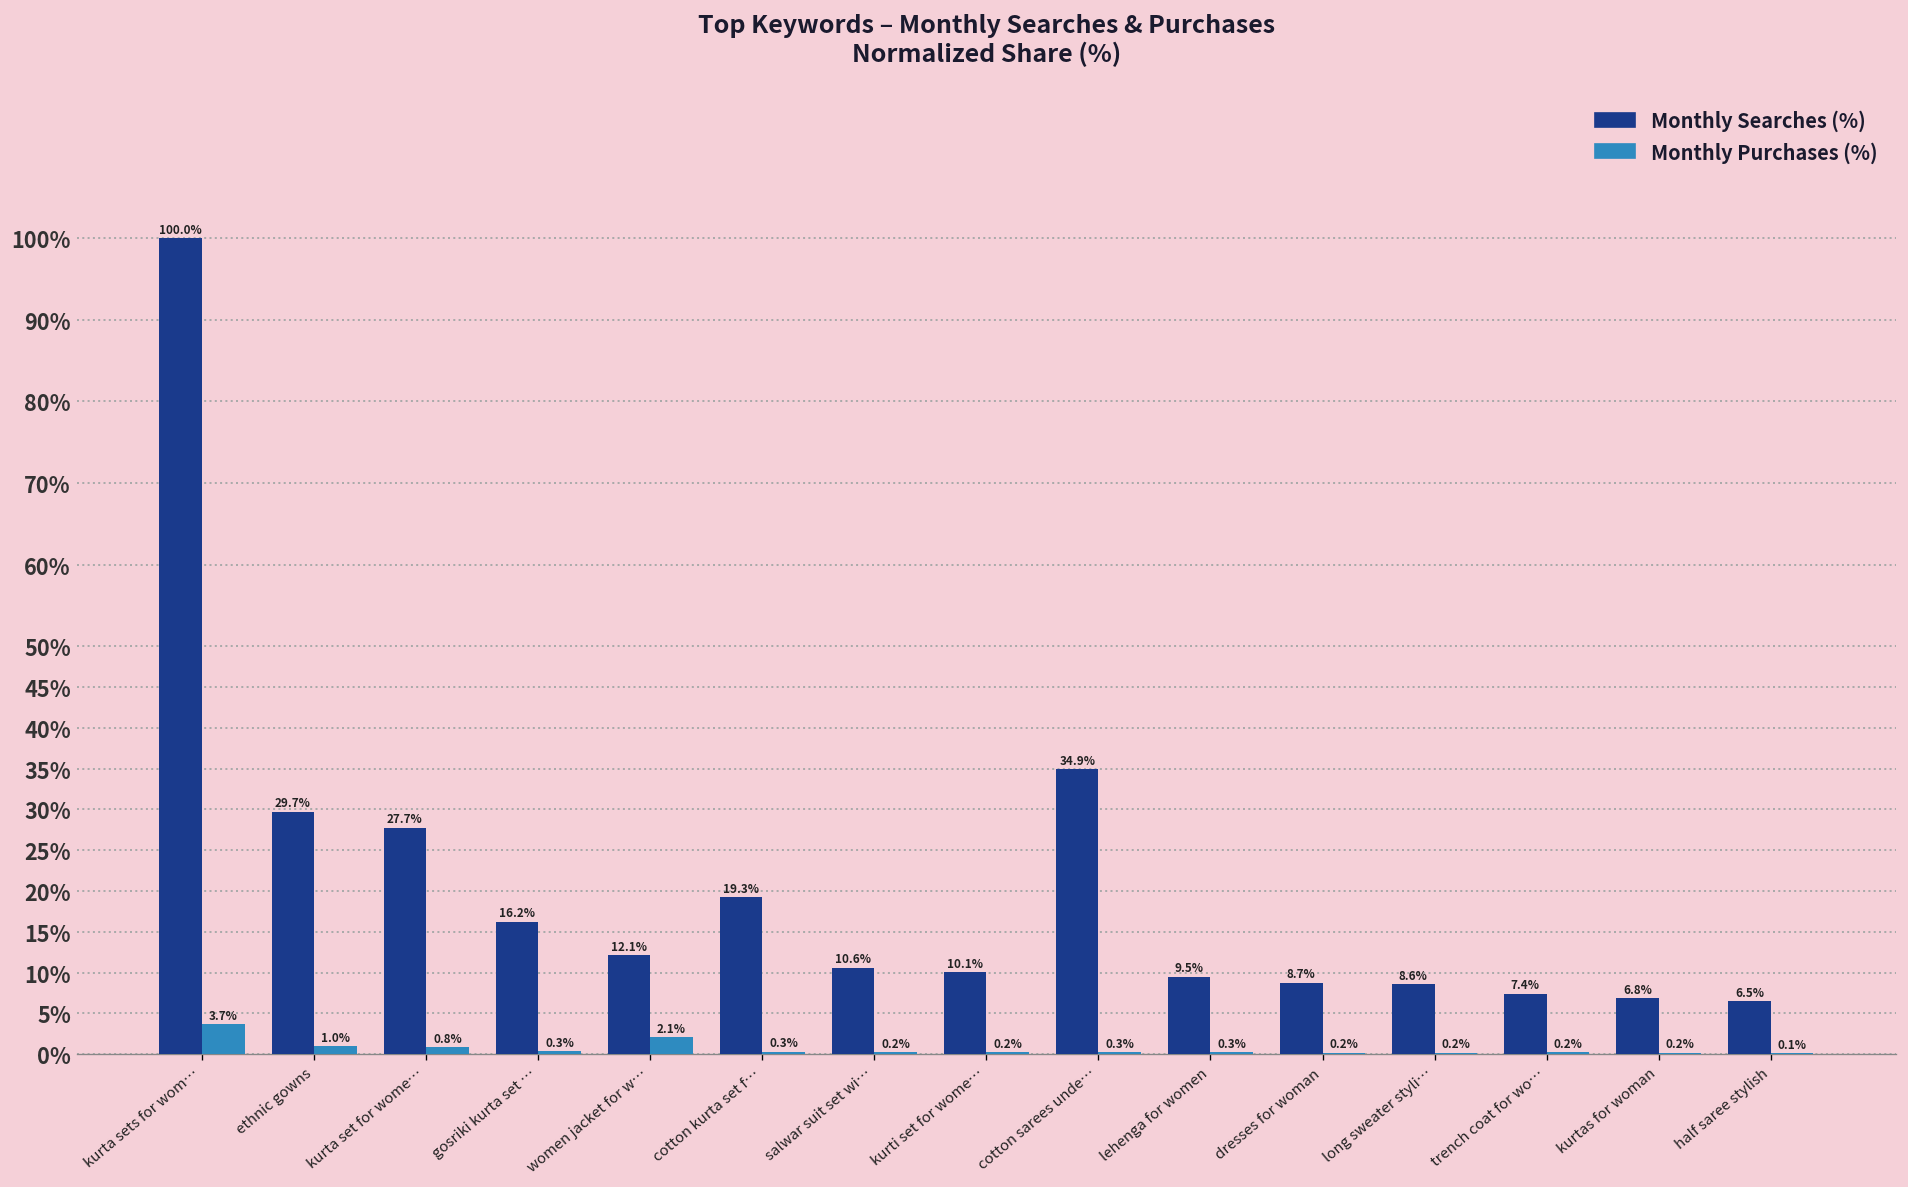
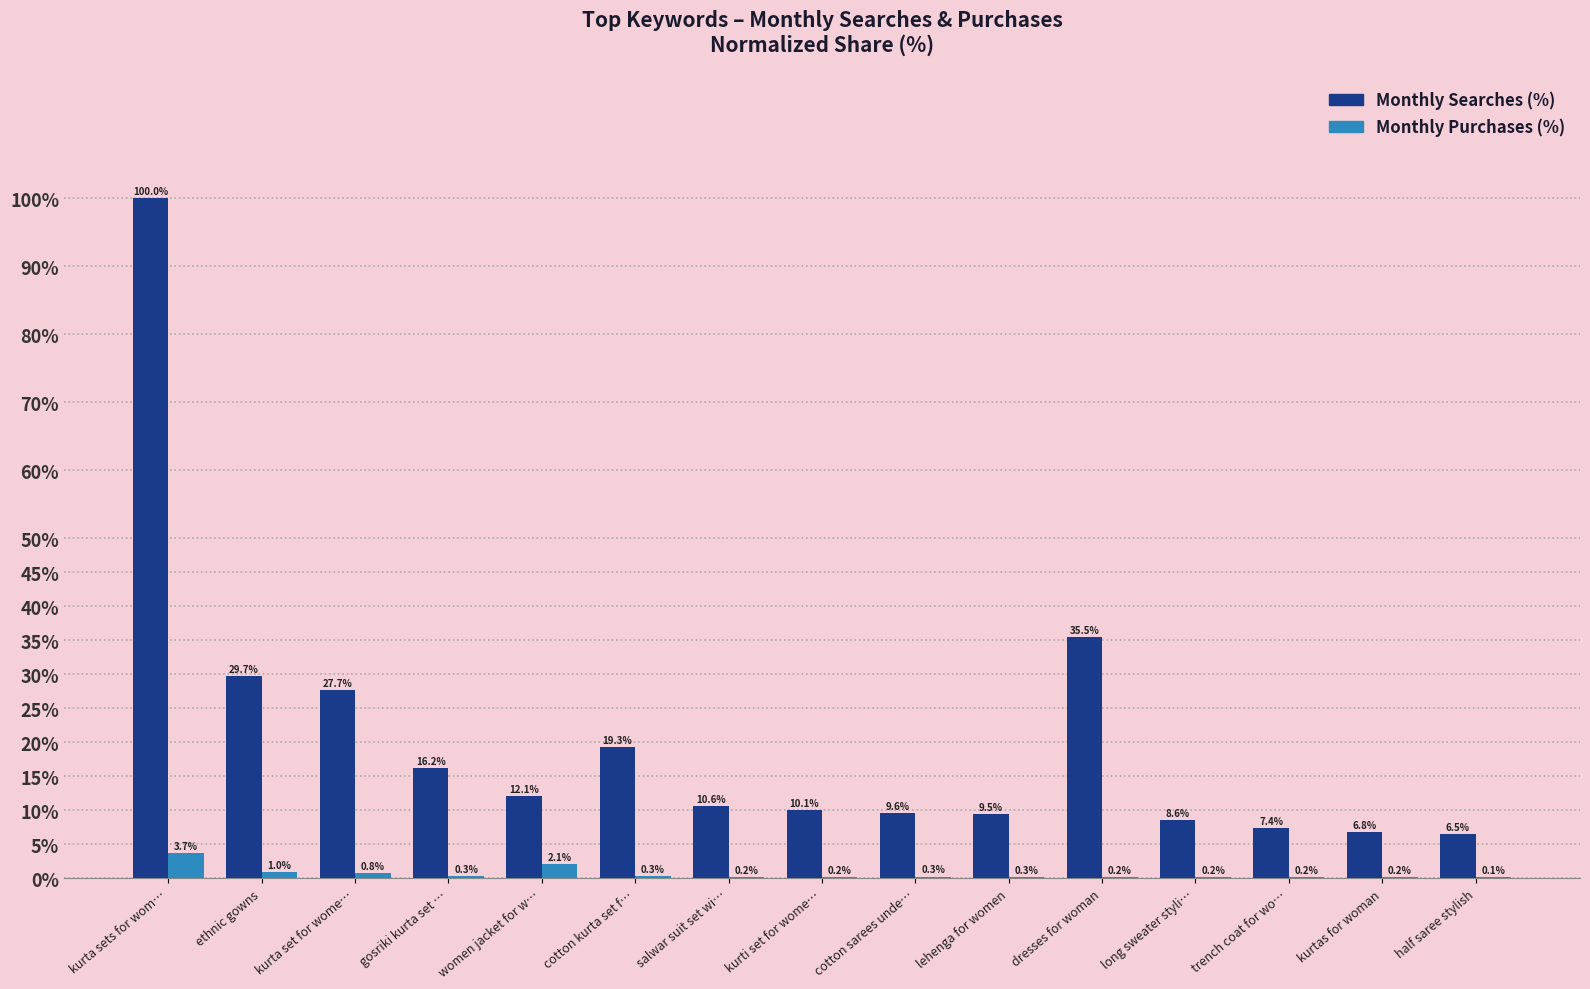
Monthly Searches (%), cotton sarees unde…: 34.9% -> 9.6%
Monthly Searches (%), dresses for woman: 8.7% -> 35.5%
